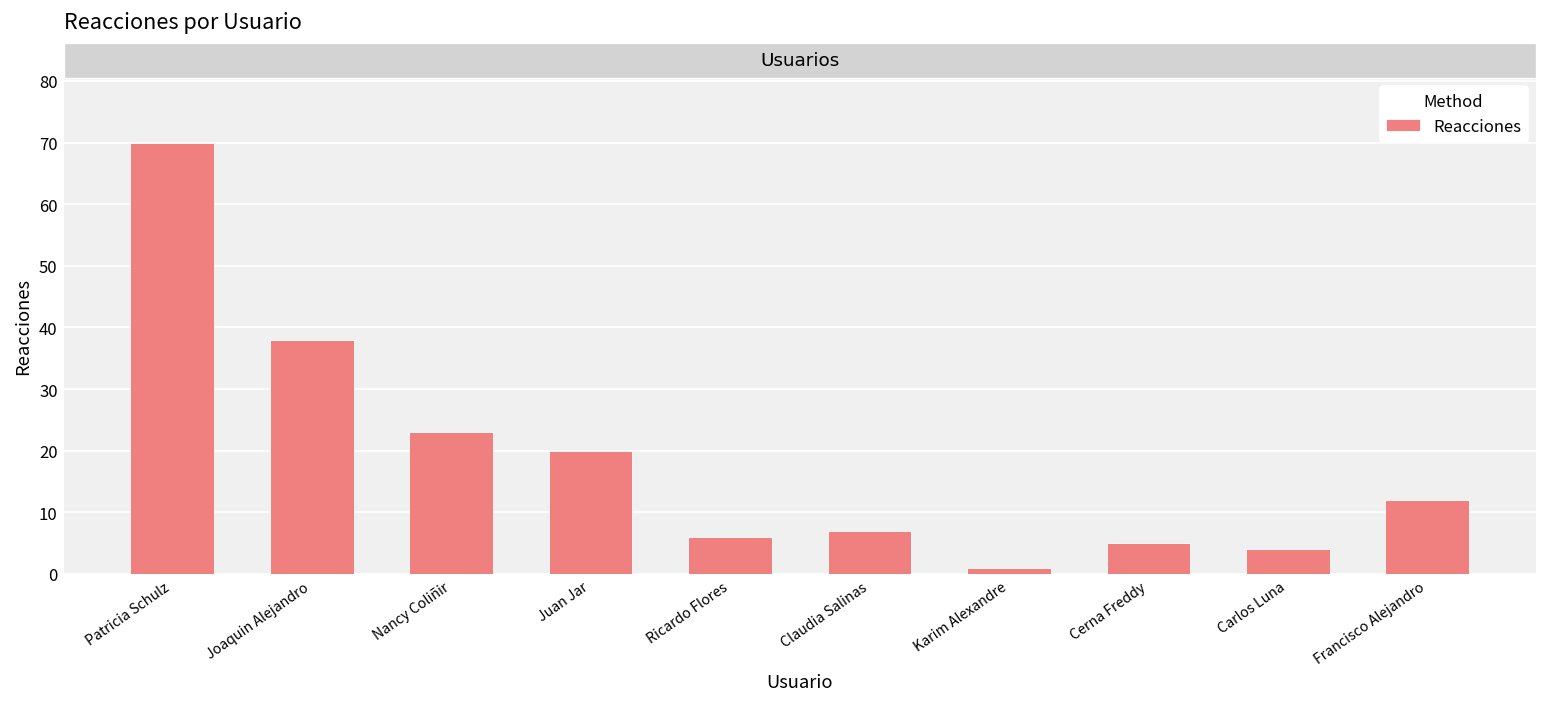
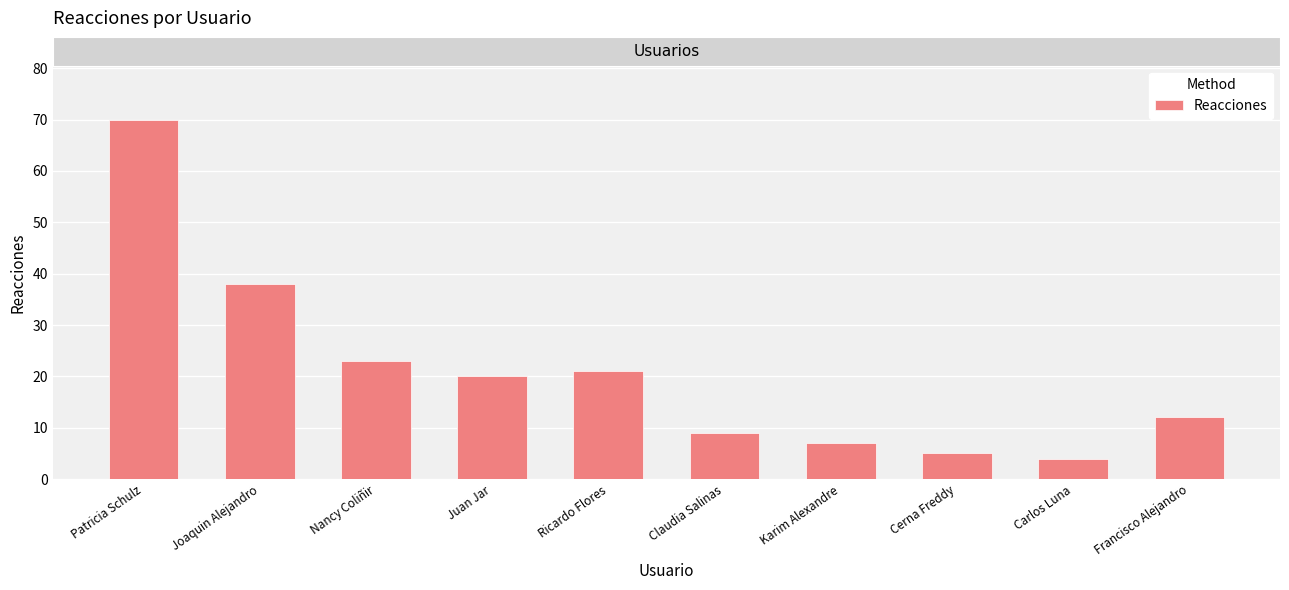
Ricardo Flores: 6 -> 21
Claudia Salinas: 7 -> 9
Karim Alexandre: 1 -> 7
